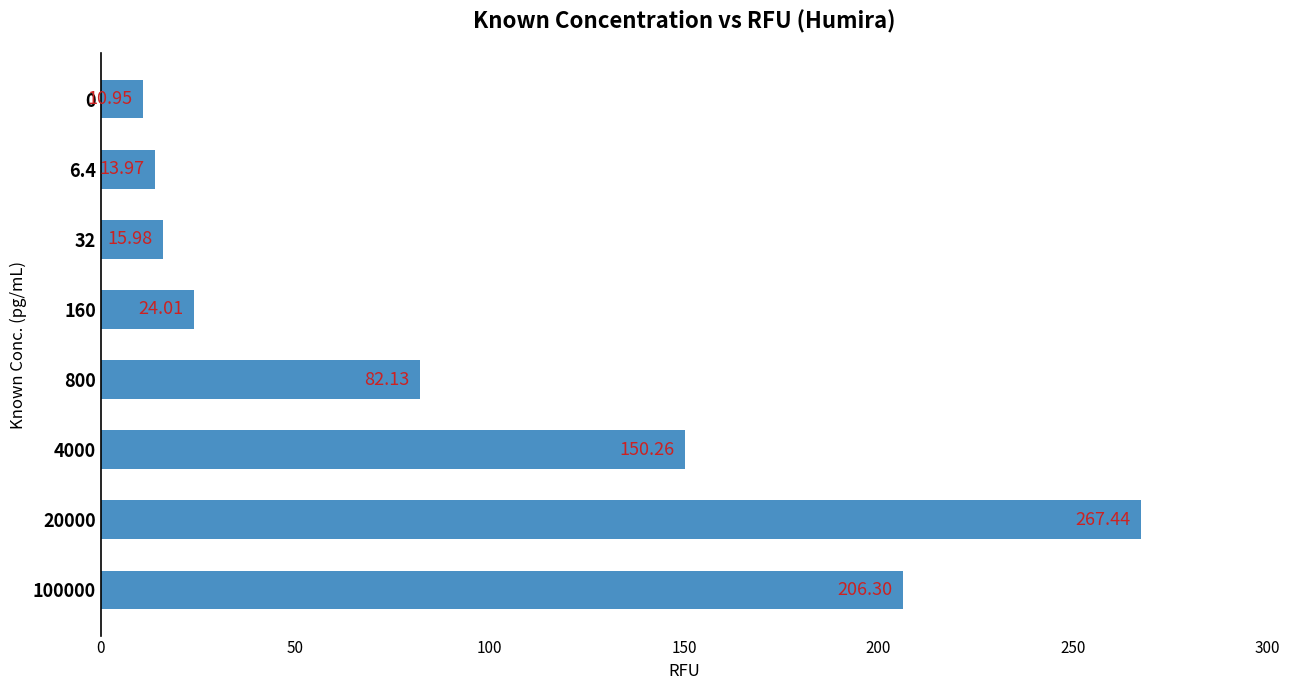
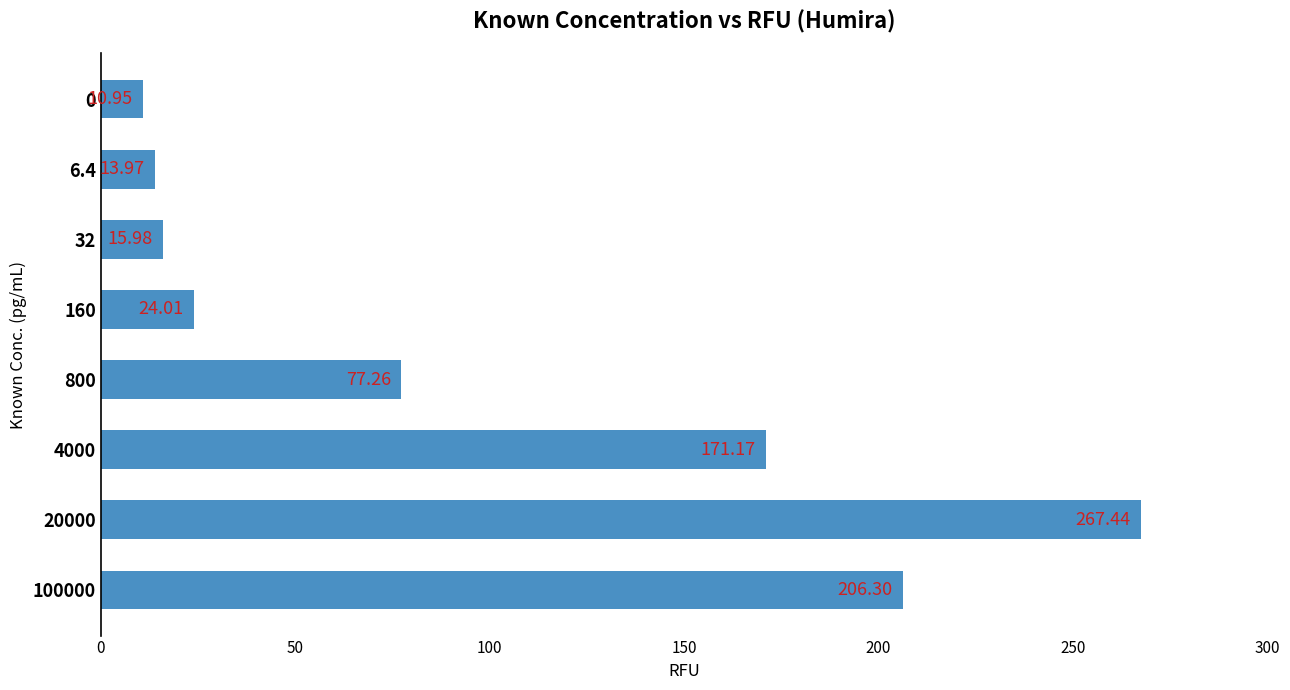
800: 82.13 -> 77.26
4000: 150.26 -> 171.17
